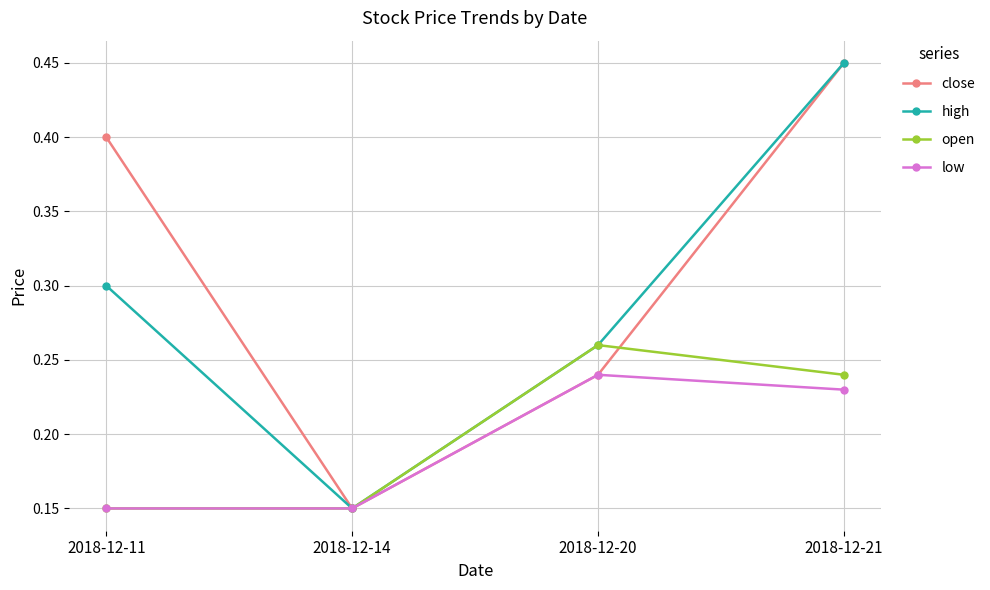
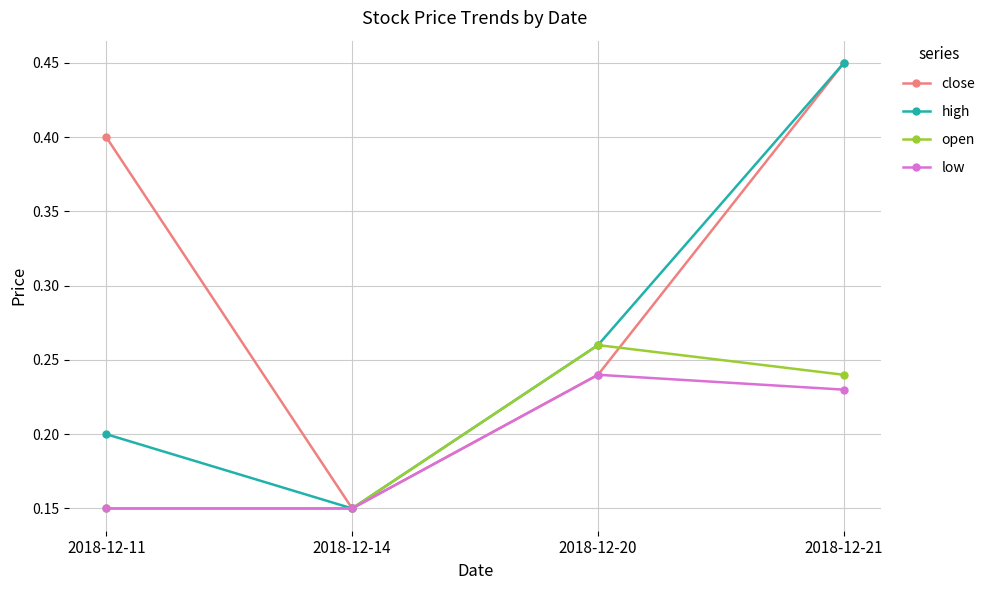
high, 2018-12-11: 0.3 -> 0.2
